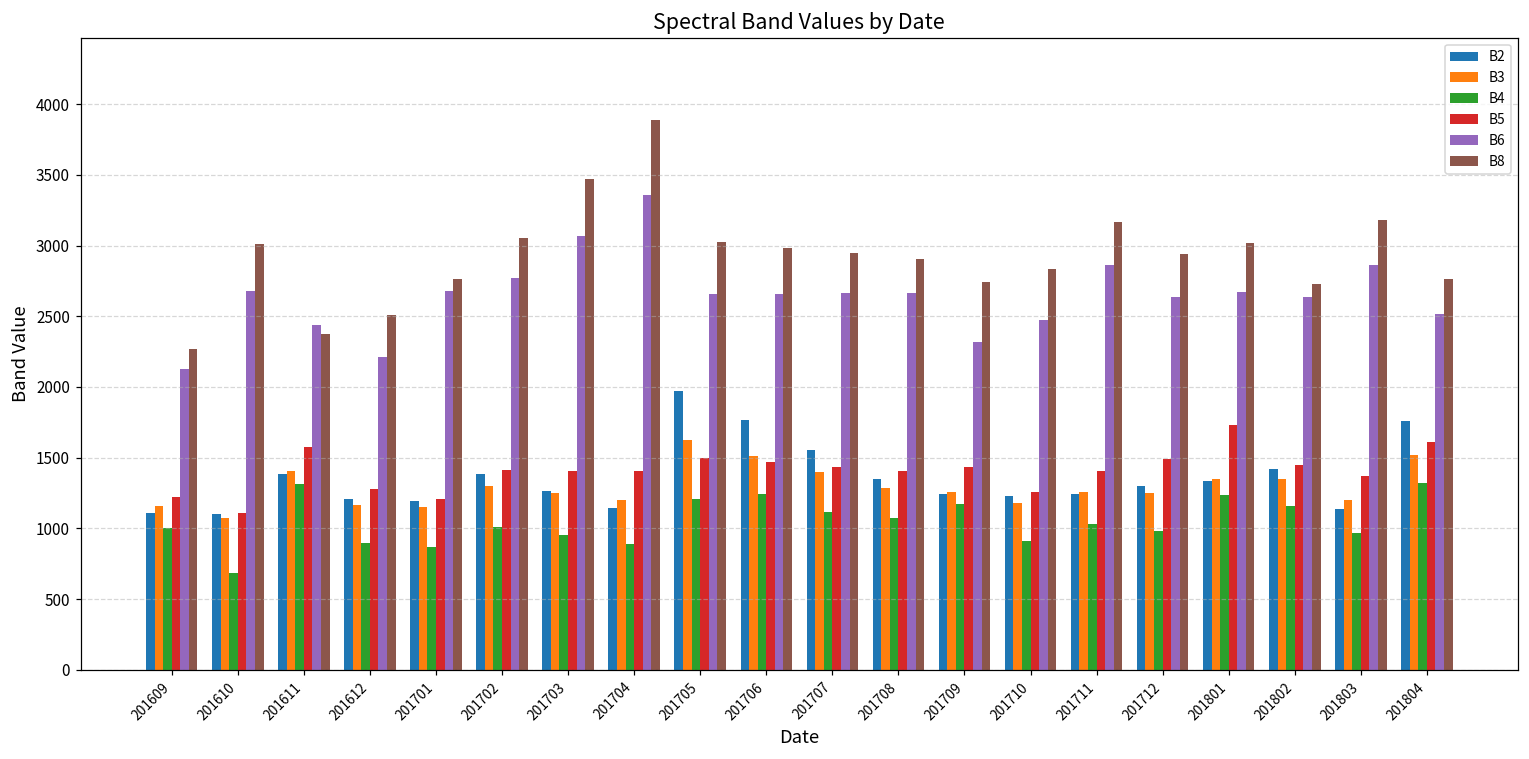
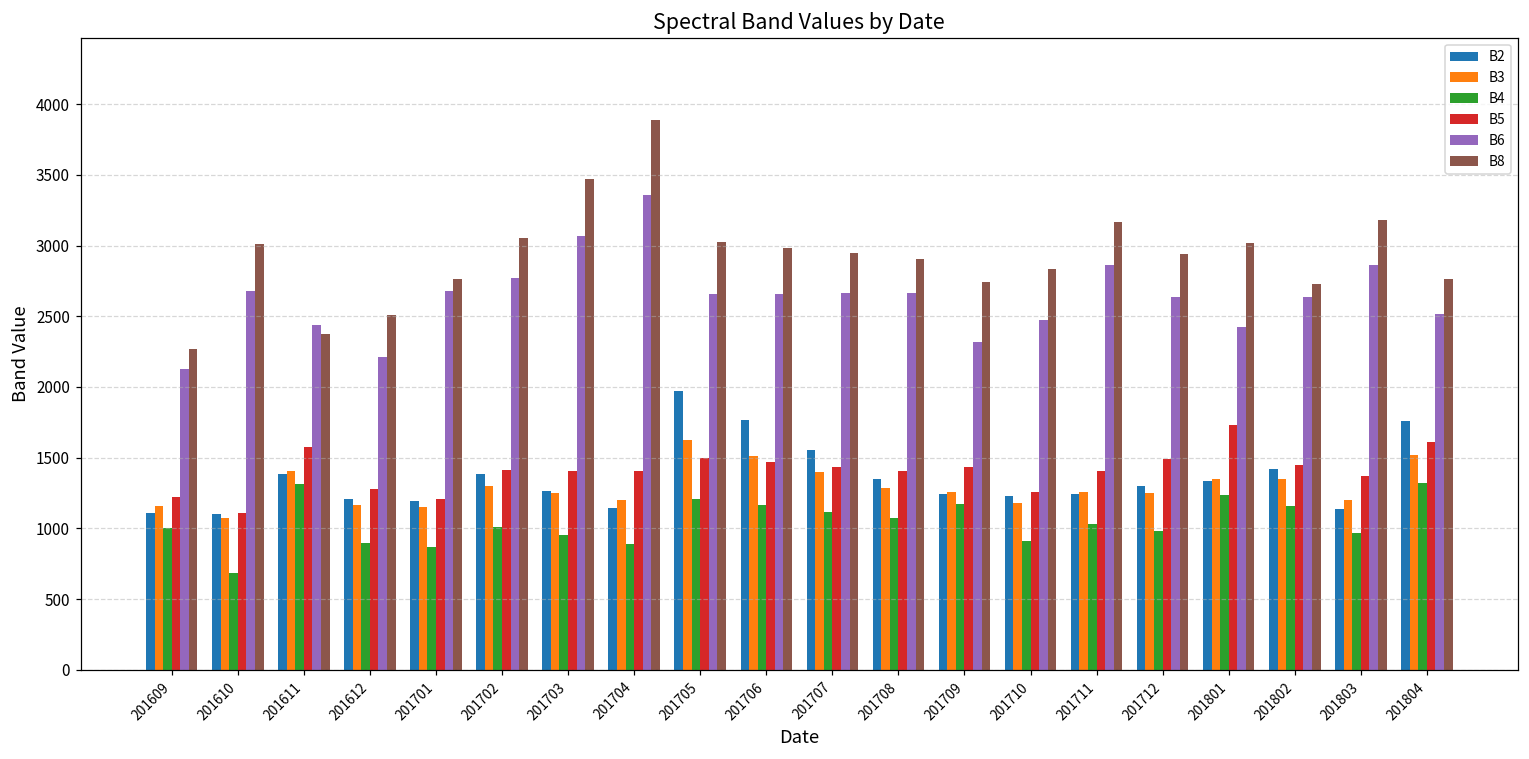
B4, 201706: 1240 -> 1160
B6, 201801: 2670 -> 2430
